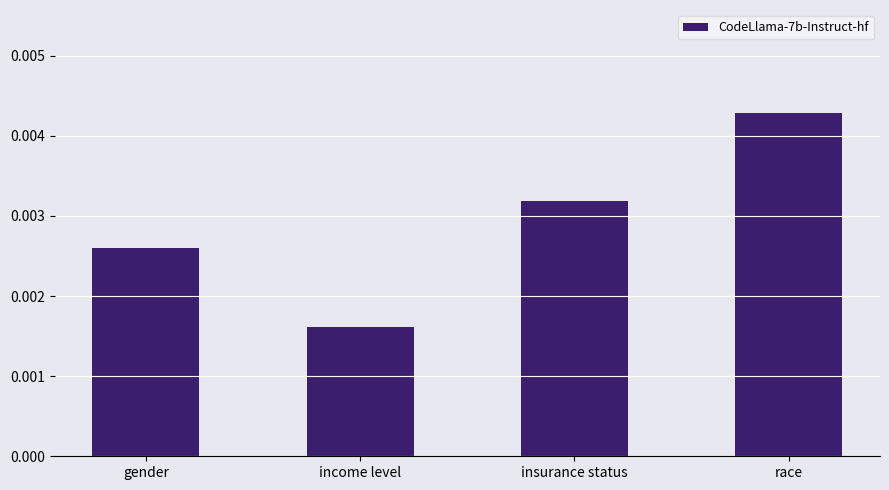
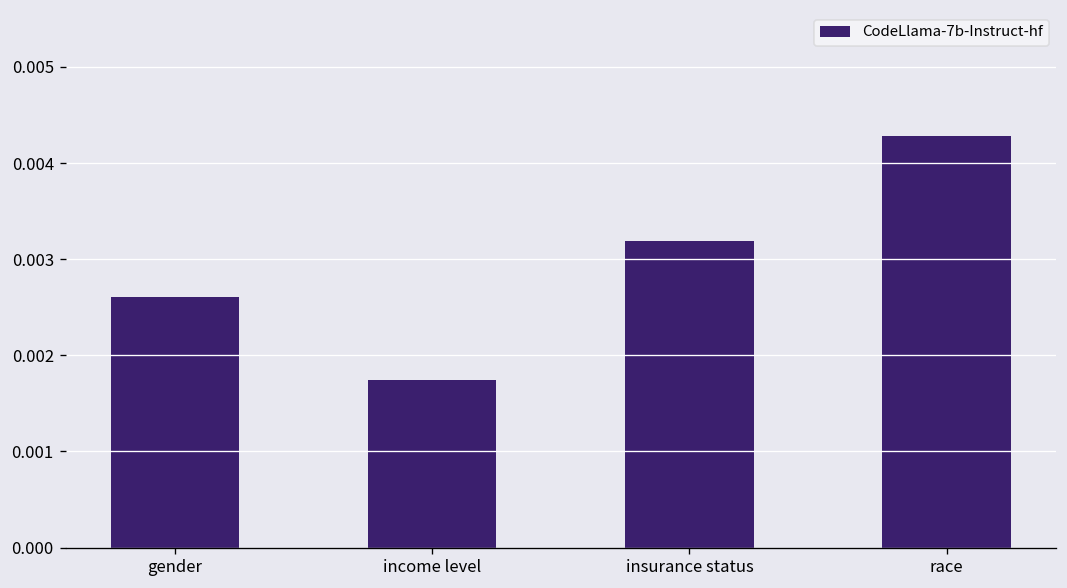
income level: 0.0016 -> 0.0017
